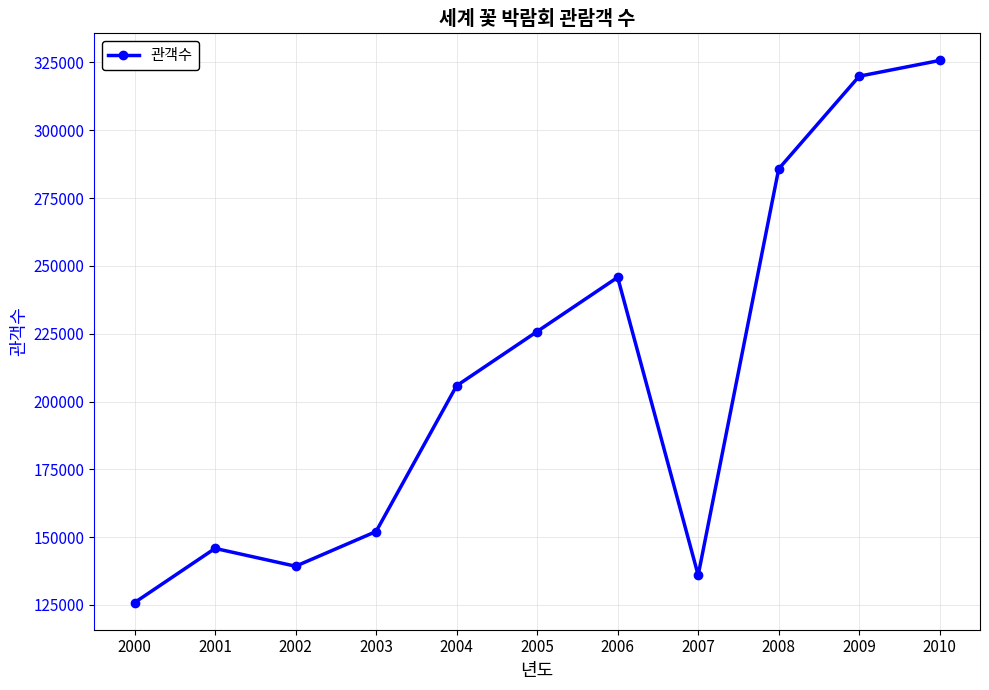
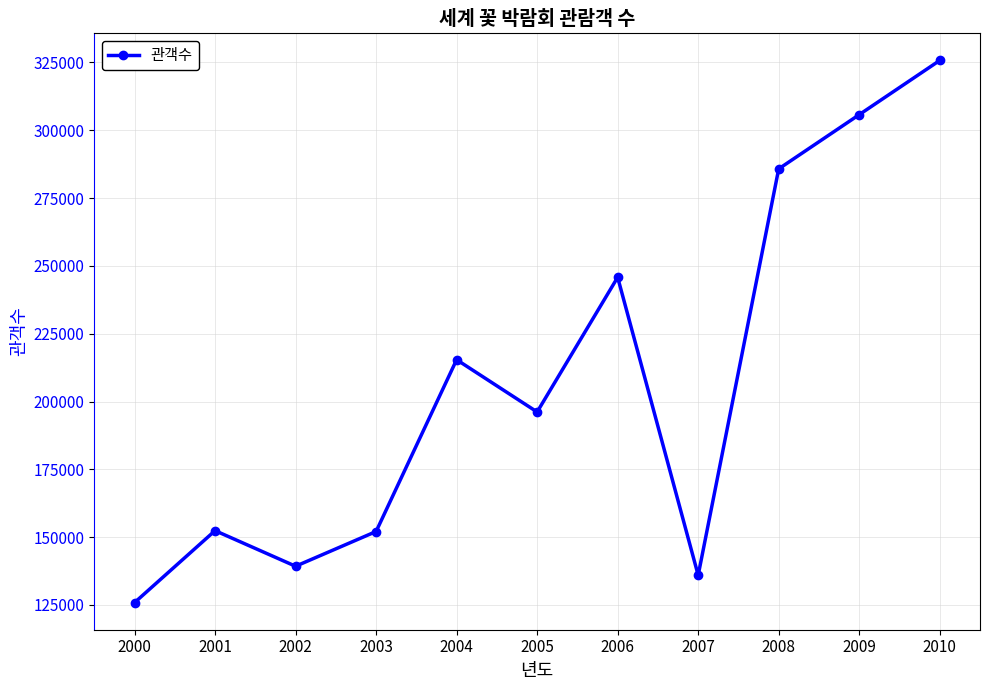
2001: 146000 -> 152000
2004: 206000 -> 215000
2005: 226000 -> 196000
2009: 320000 -> 306000
